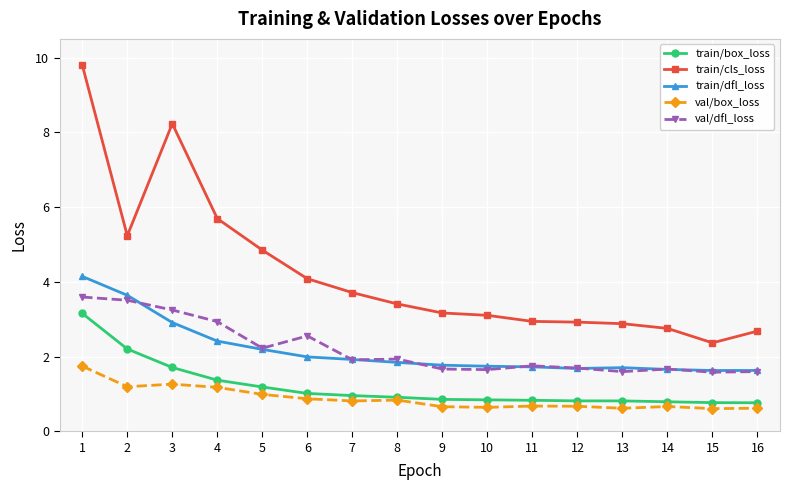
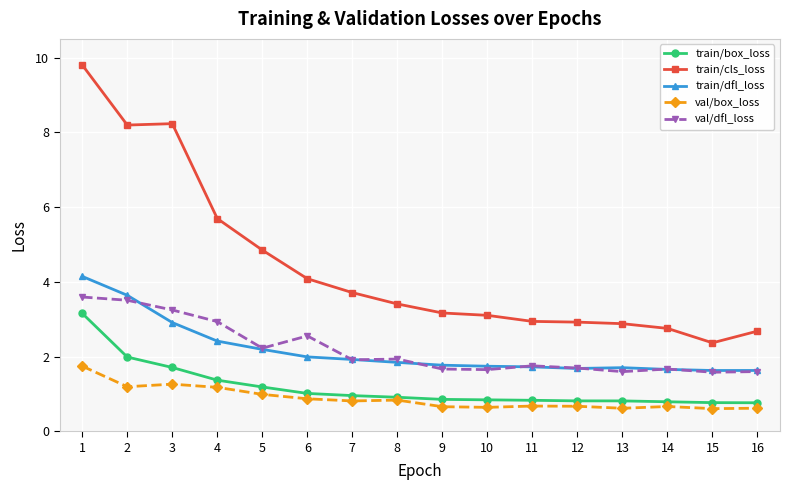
train/box_loss, 2: 2.2 -> 2.0
train/cls_loss, 2: 5.2 -> 8.2
